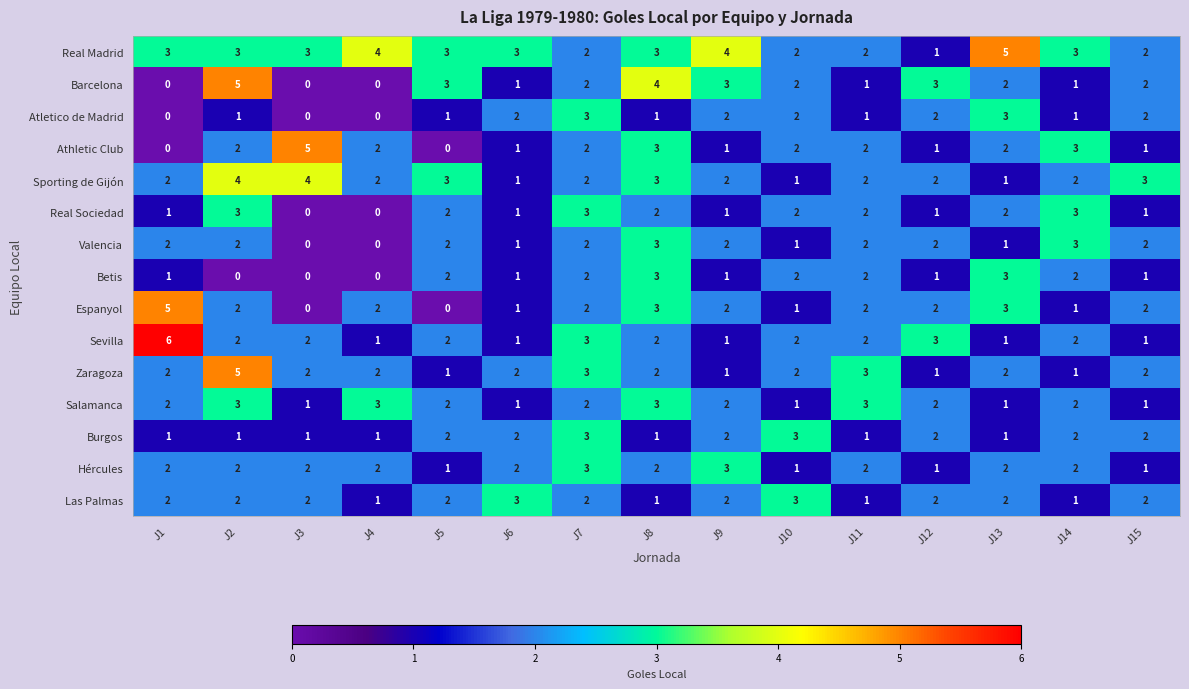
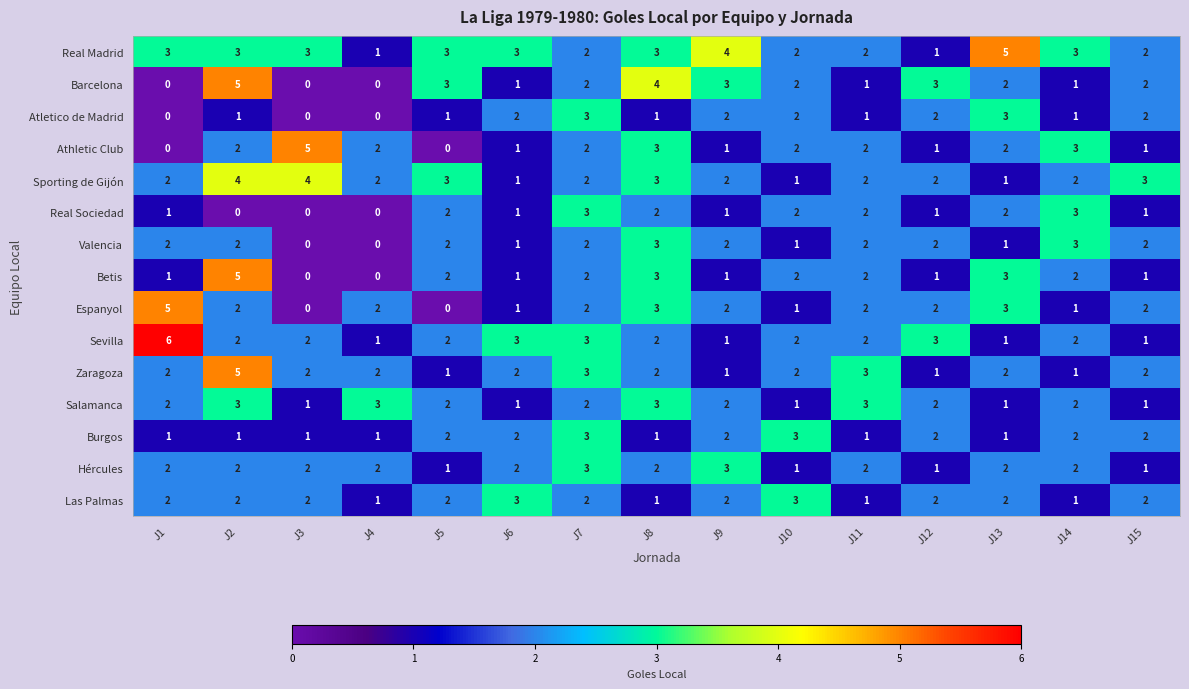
Real Madrid, J4: 4 -> 1
Real Sociedad, J2: 3 -> 0
Betis, J2: 0 -> 5
Sevilla, J6: 1 -> 3
